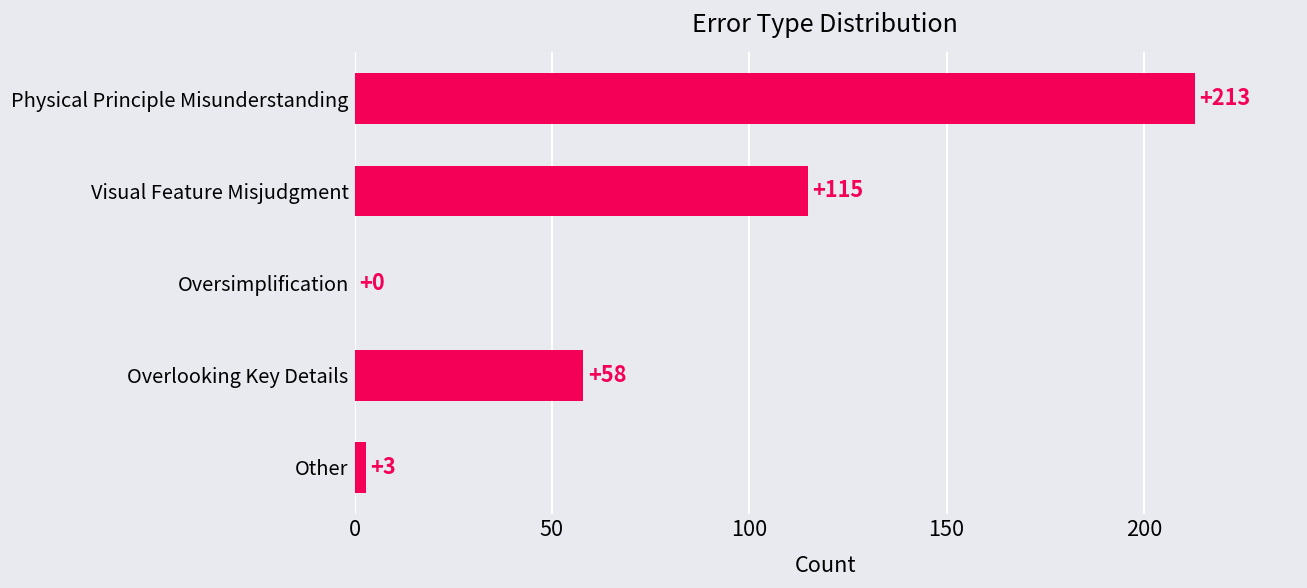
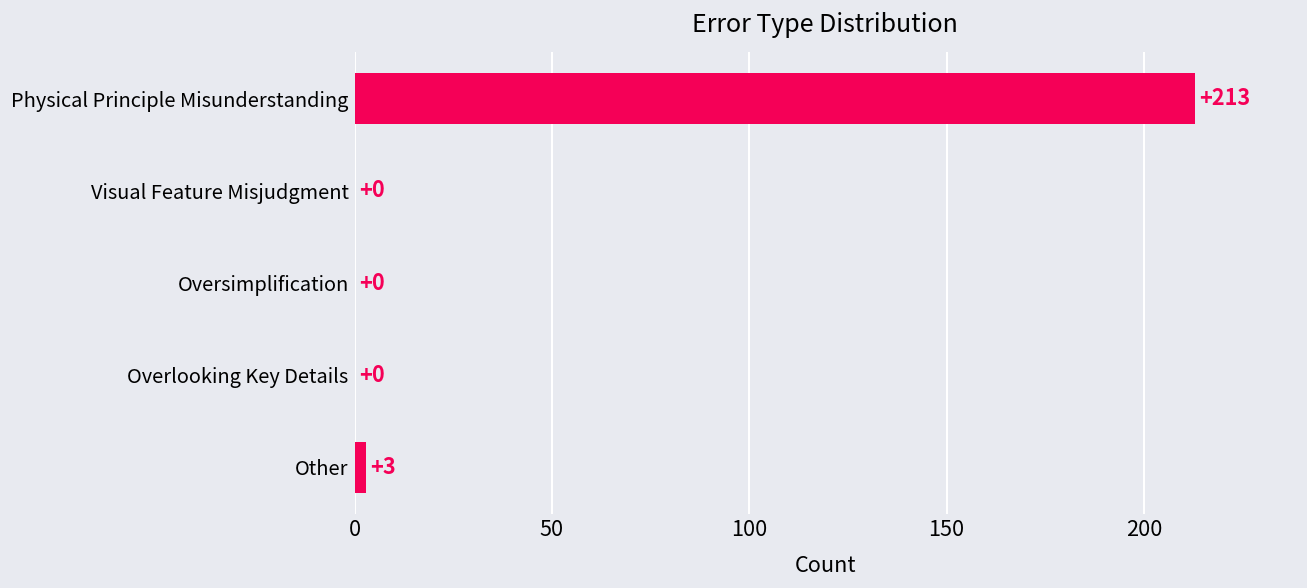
Visual Feature Misjudgment: +115 -> +0
Overlooking Key Details: +58 -> +0
